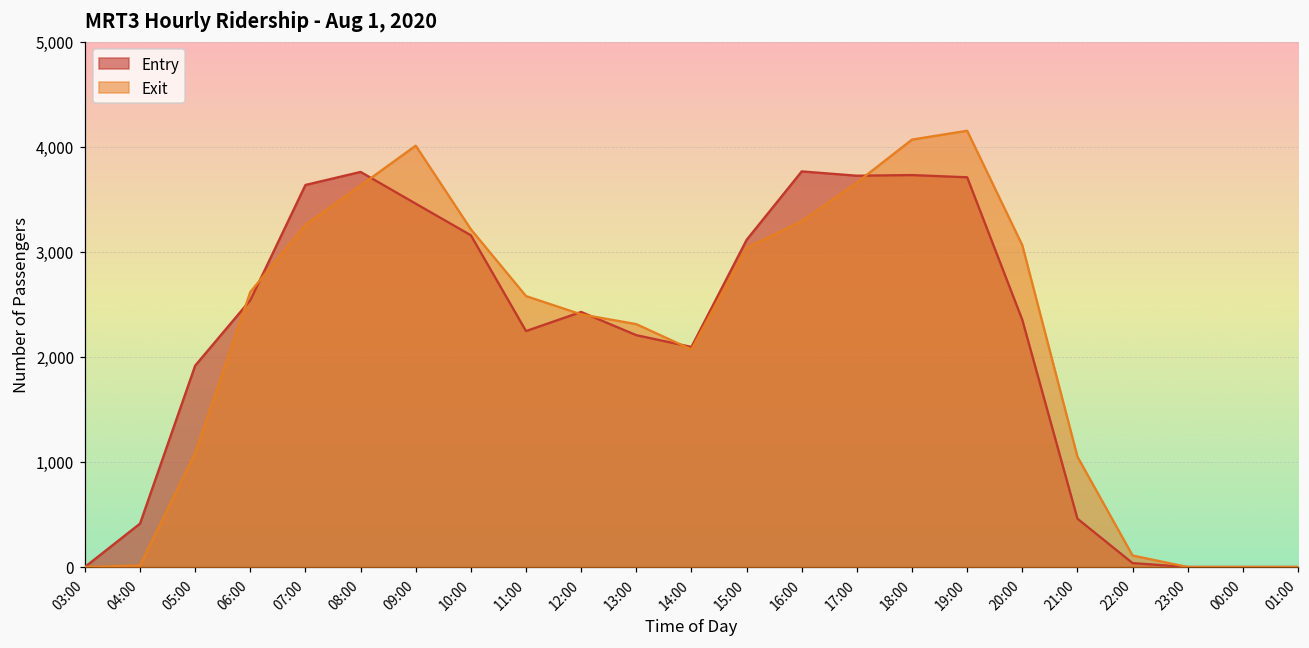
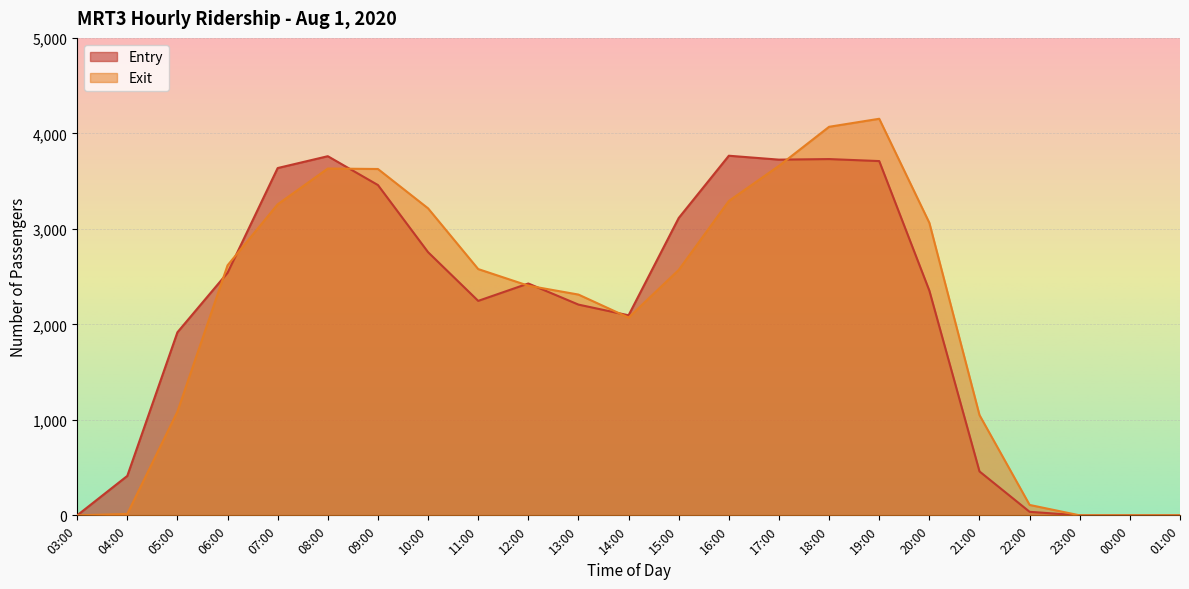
Exit, 09:00: 4,000 -> 3,600
Entry, 10:00: 3,200 -> 2,800
Exit, 15:00: 3,000 -> 2,600
